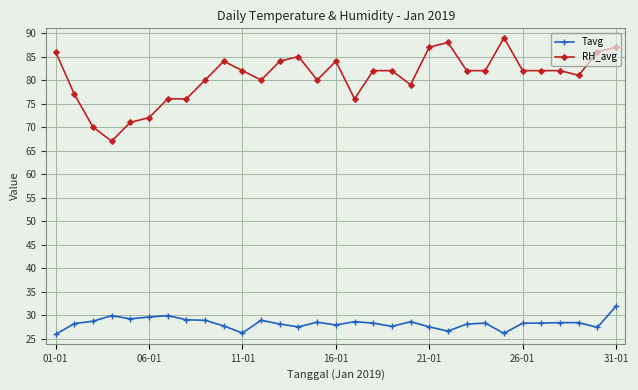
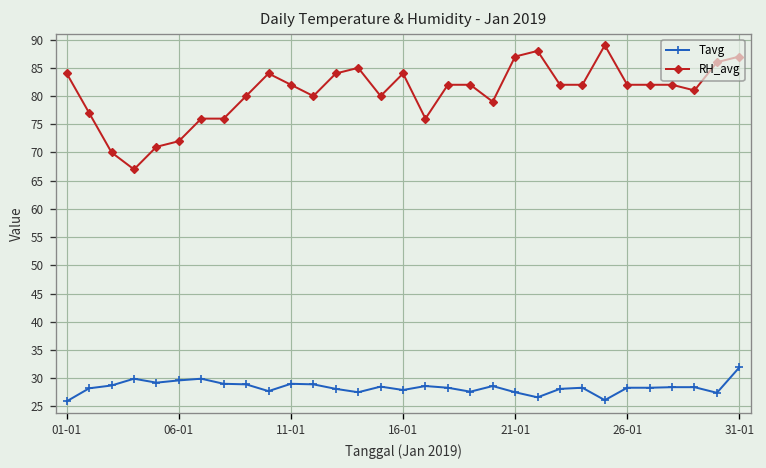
RH_avg, 01-01: 86 -> 84
Tavg, 11-01: 26 -> 29
